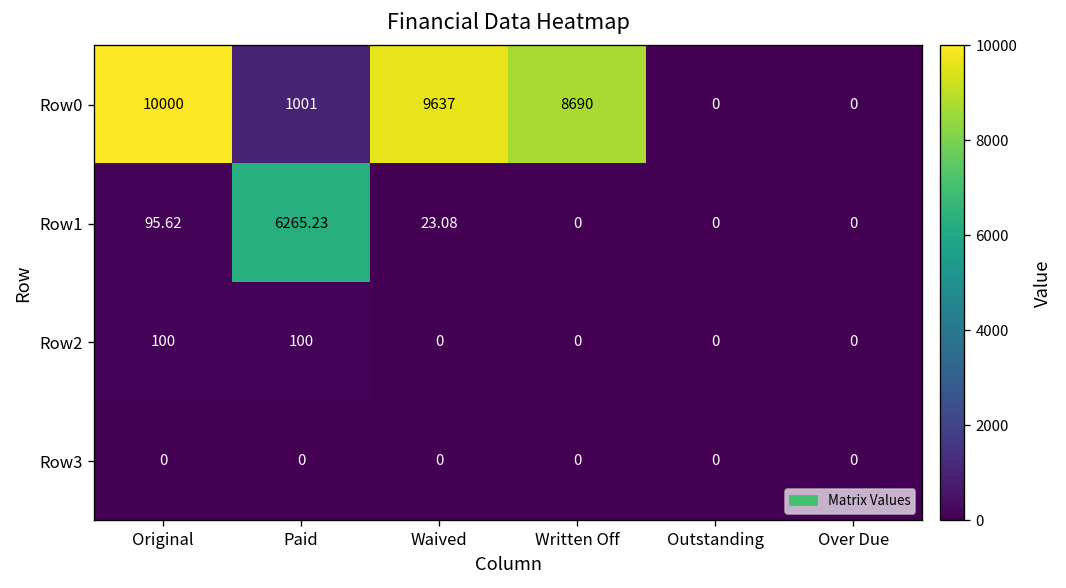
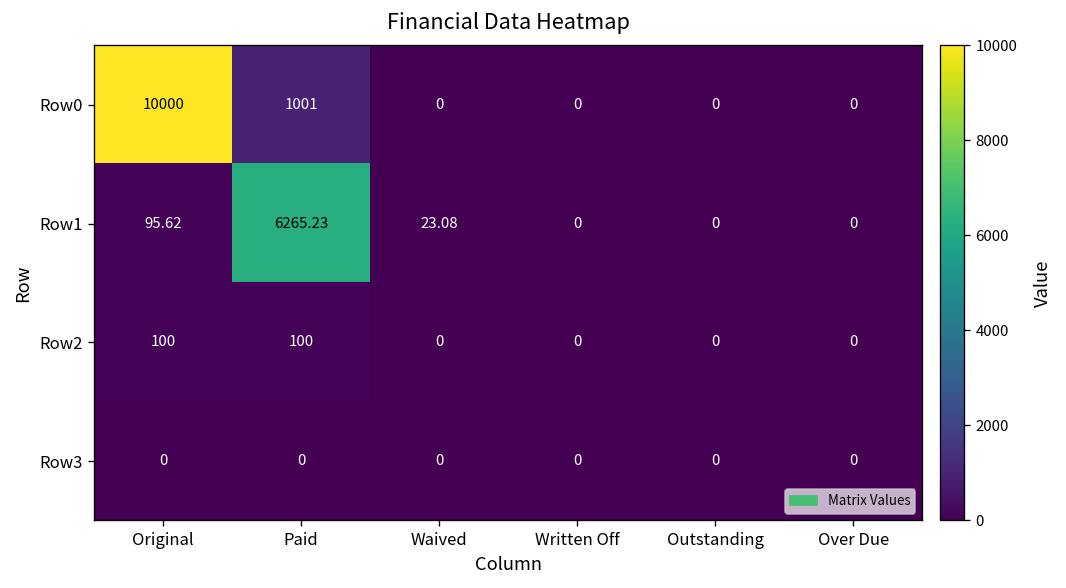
Row0, Waived: 9637 -> 0
Row0, Written Off: 8690 -> 0
